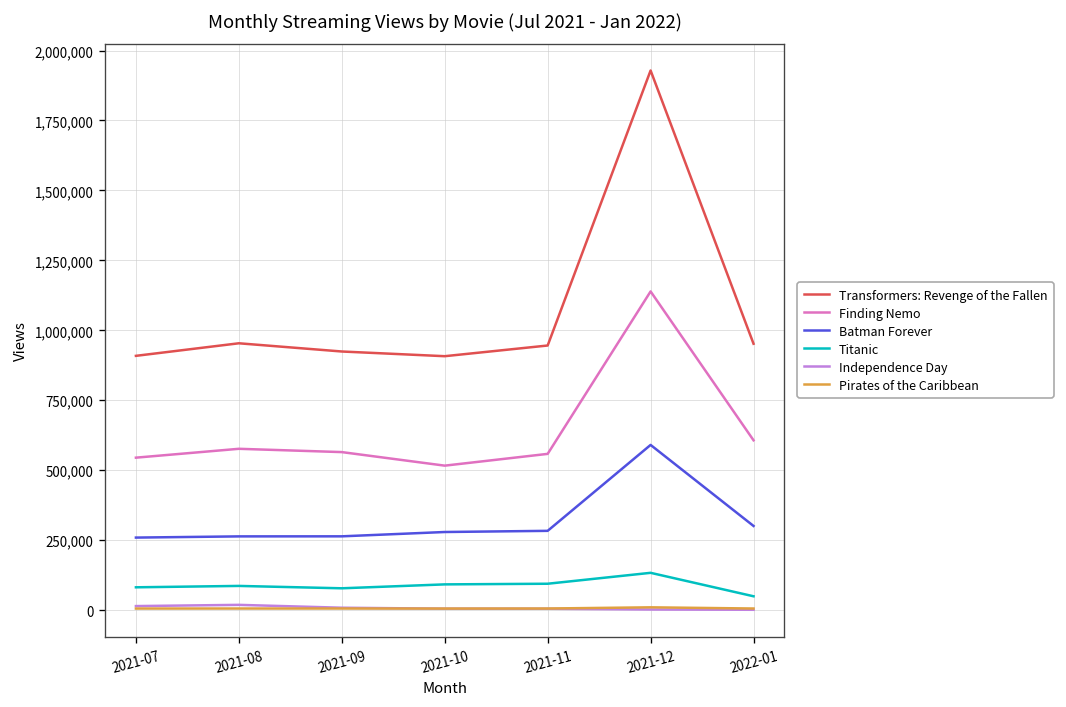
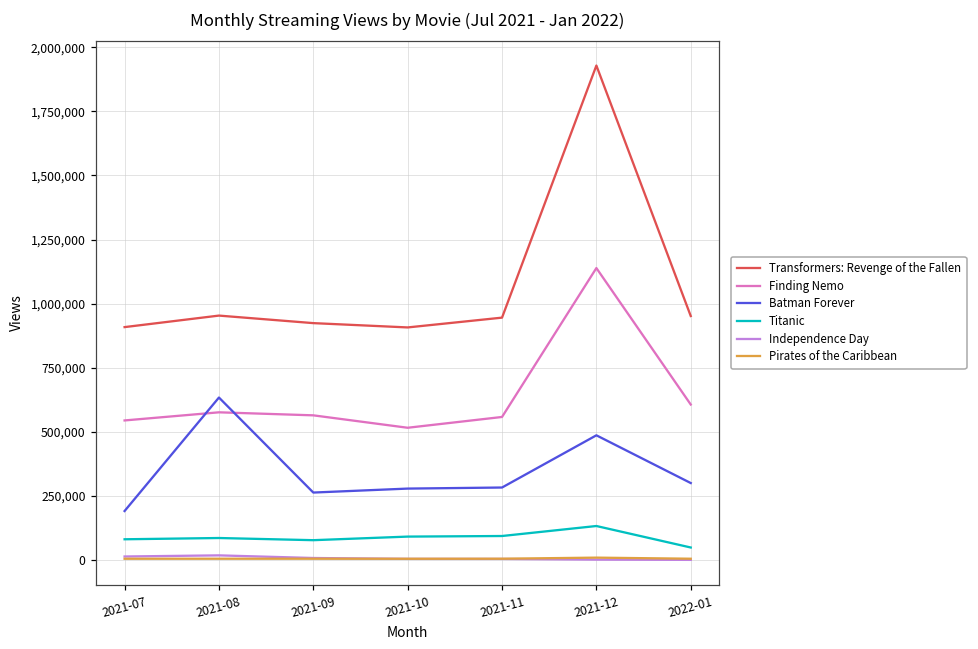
Batman Forever, 2021-07: 260,000 -> 190,000
Batman Forever, 2021-08: 260,000 -> 630,000
Batman Forever, 2021-12: 590,000 -> 490,000
